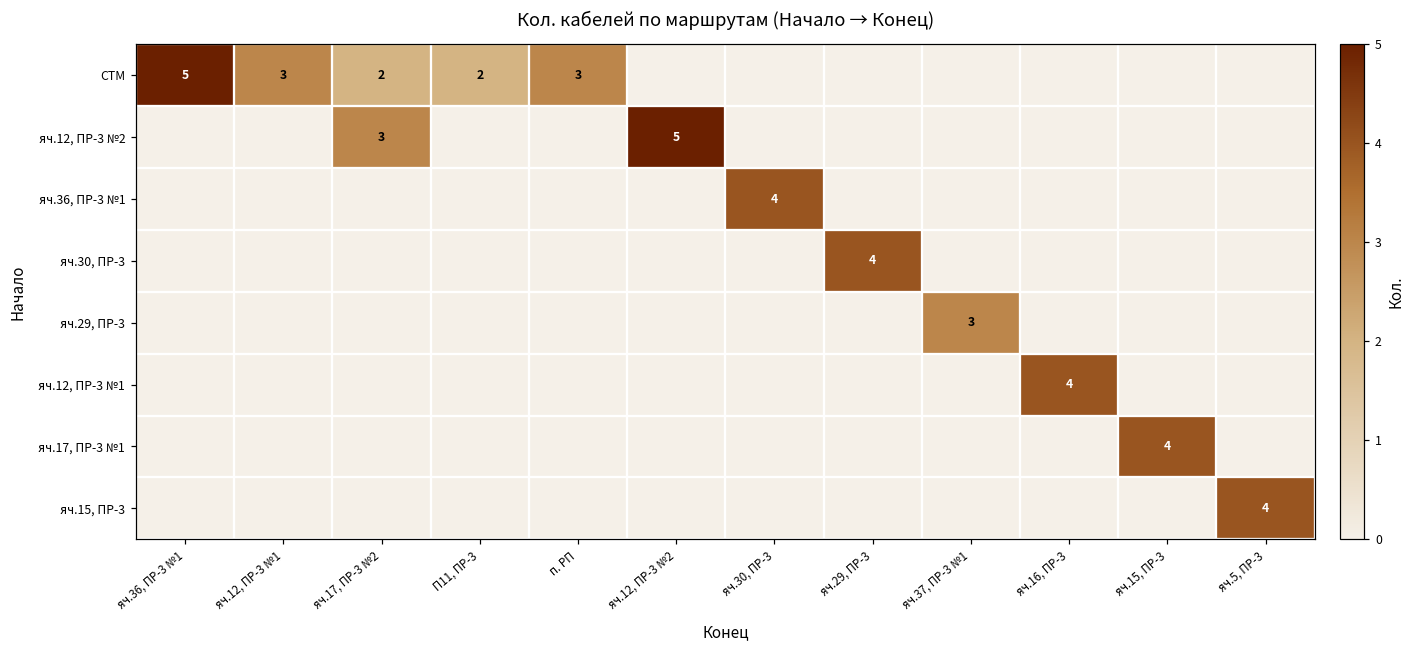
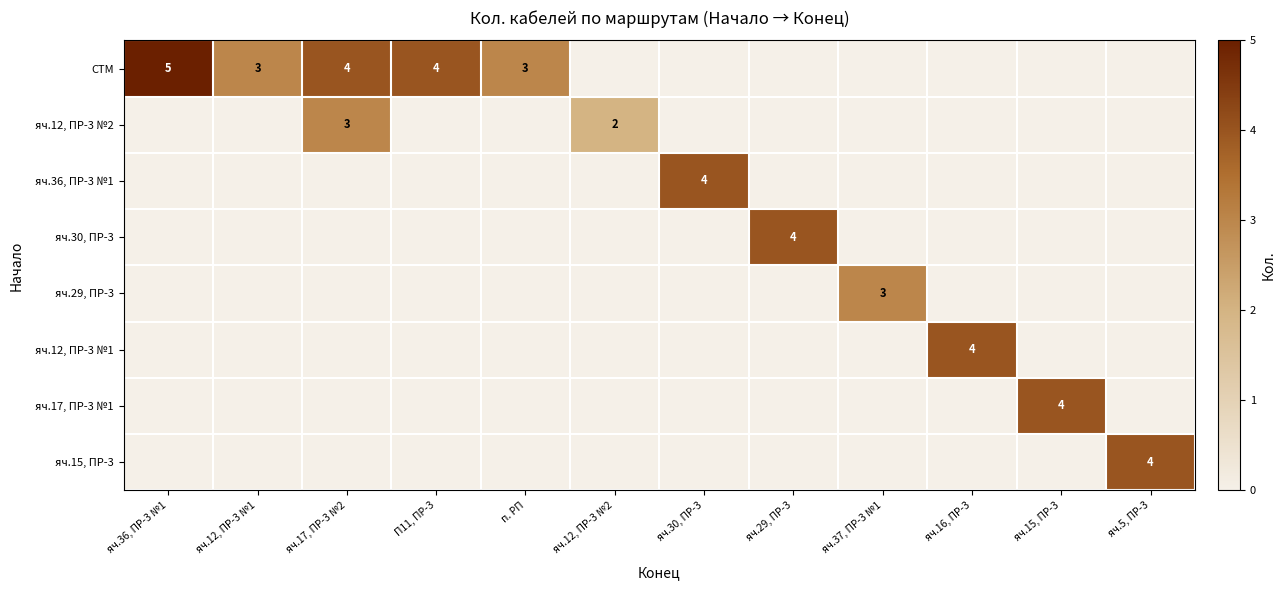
СТМ, яч.17, ПР-3 №2: 2 -> 4
СТМ, П11, ПР-3: 2 -> 4
яч.12, ПР-3 №2, яч.12, ПР-3 №2: 5 -> 2
